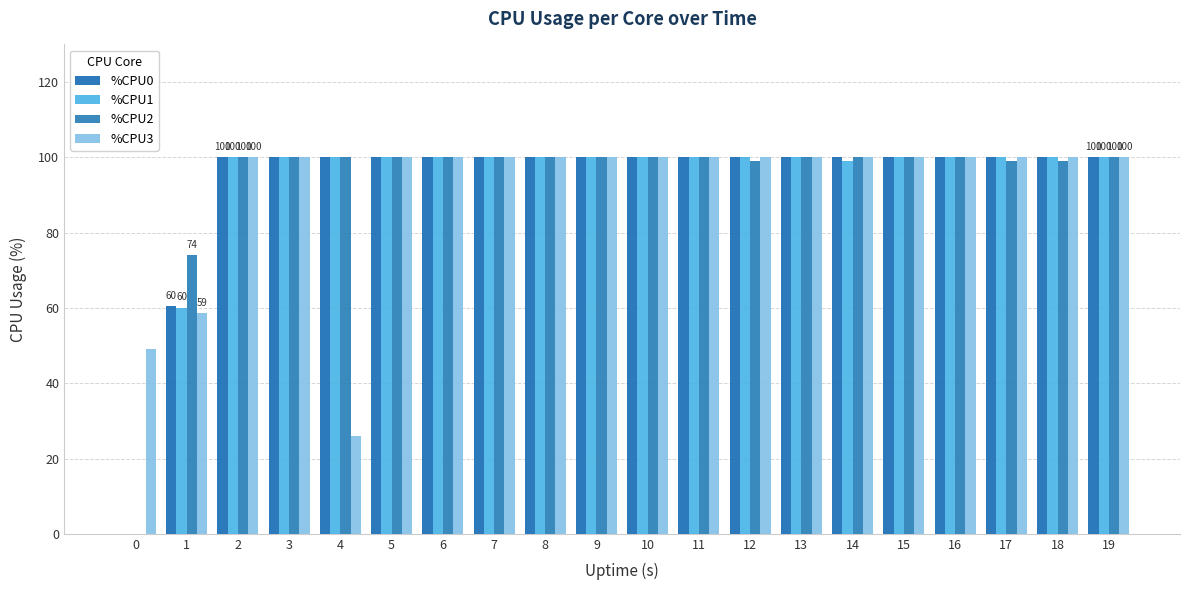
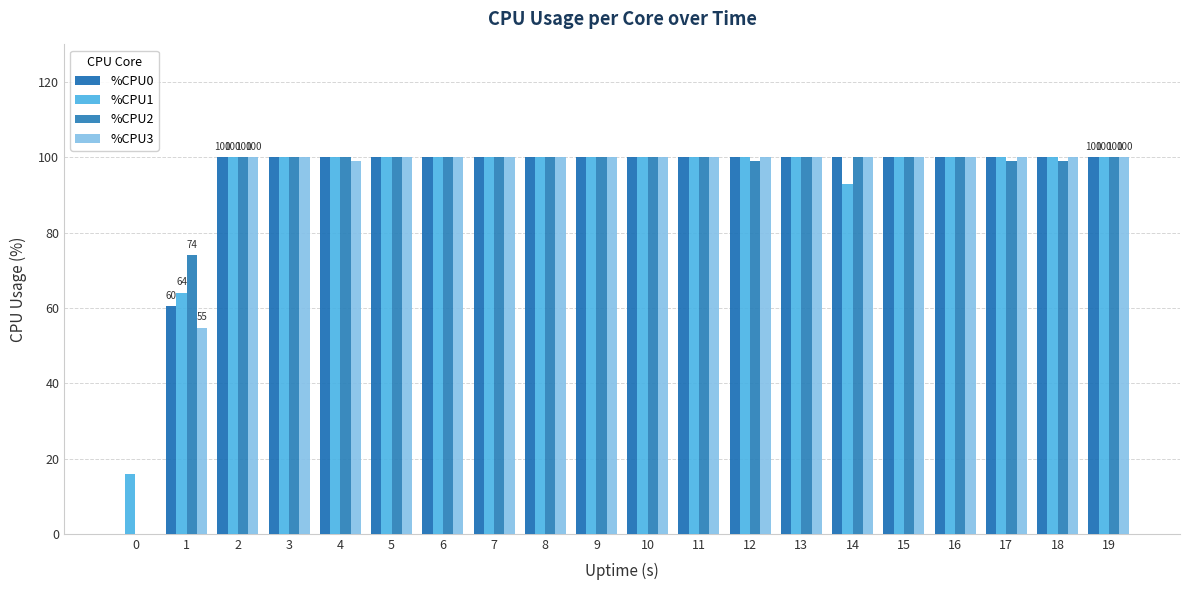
%CPU1, 0: 0 -> 16
%CPU3, 0: 49 -> 0
%CPU1, 1: 60 -> 64
%CPU3, 1: 59 -> 55
%CPU3, 4: 26 -> 99
%CPU1, 14: 99 -> 93
